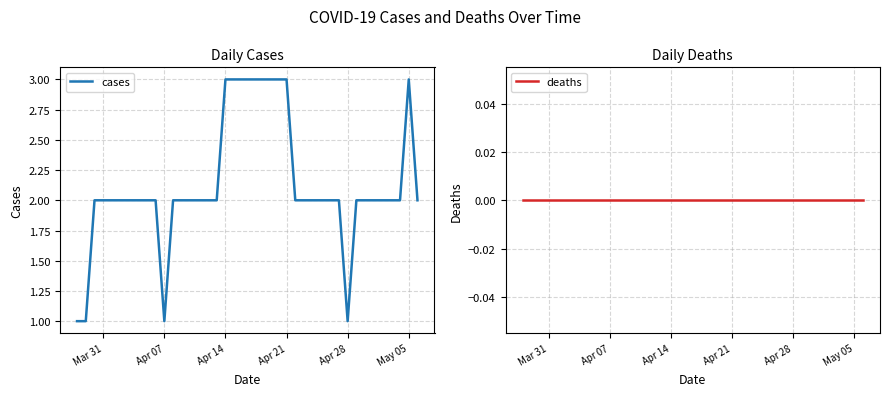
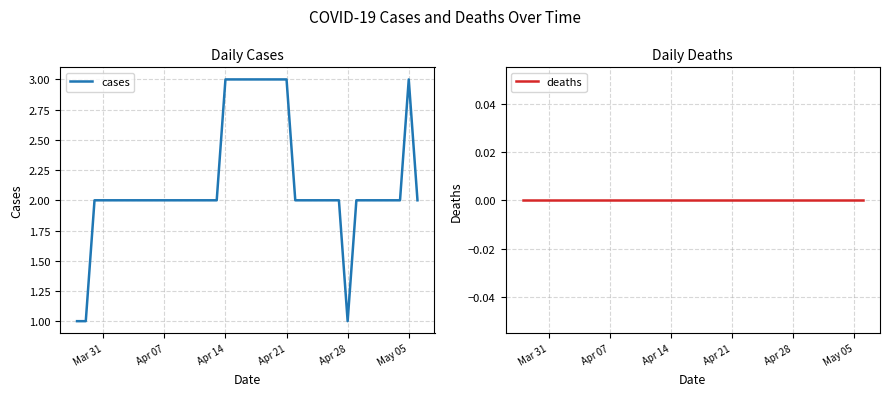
Daily Cases, Apr 07: 1 -> 2
